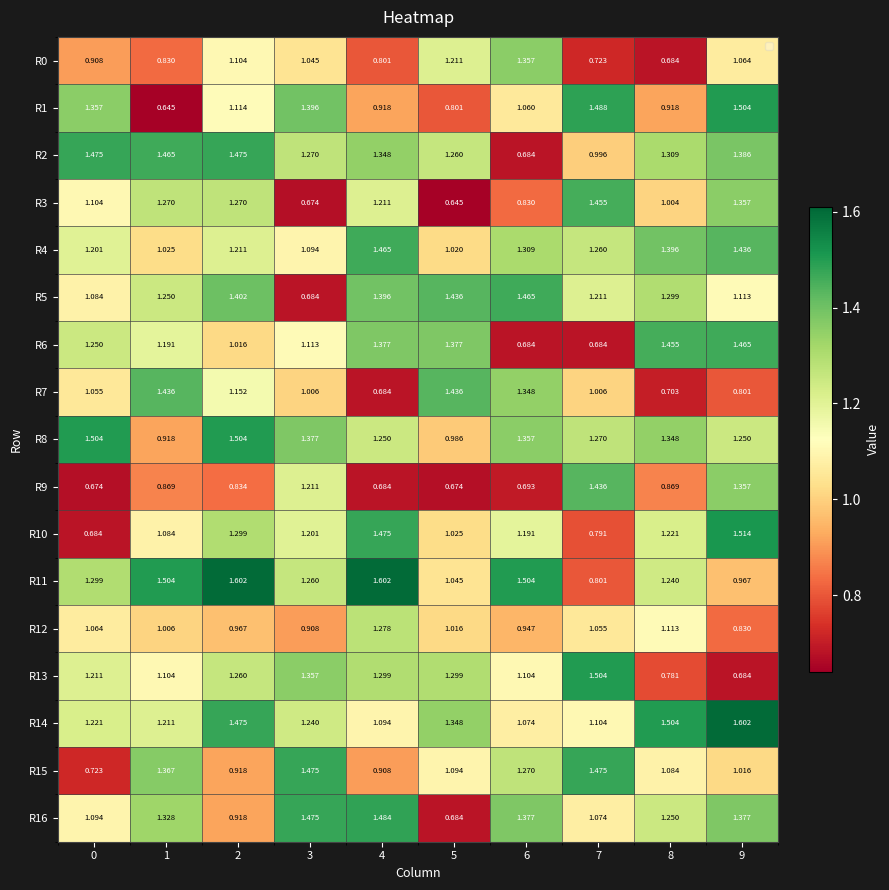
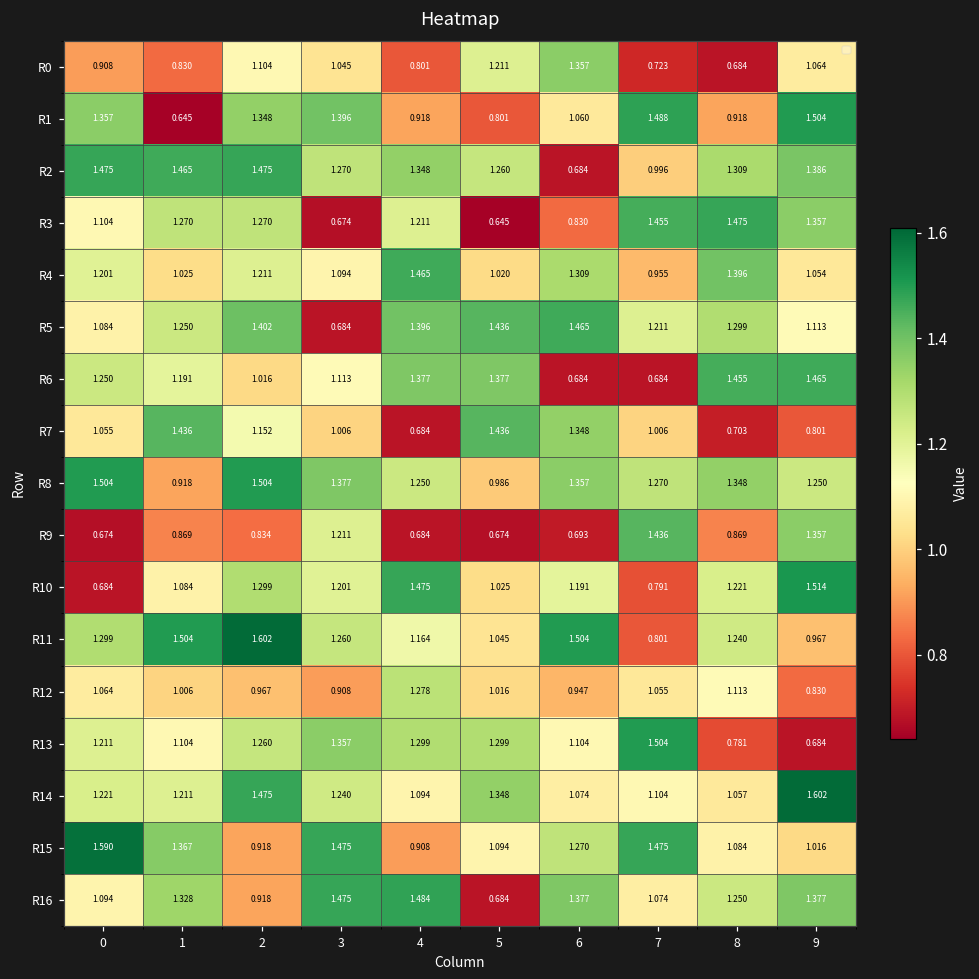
R1, 2: 1.114 -> 1.348
R3, 8: 1.004 -> 1.475
R4, 7: 1.260 -> 0.955
R4, 9: 1.436 -> 1.054
R11, 4: 1.602 -> 1.164
R14, 8: 1.504 -> 1.057
R15, 0: 0.723 -> 1.590
